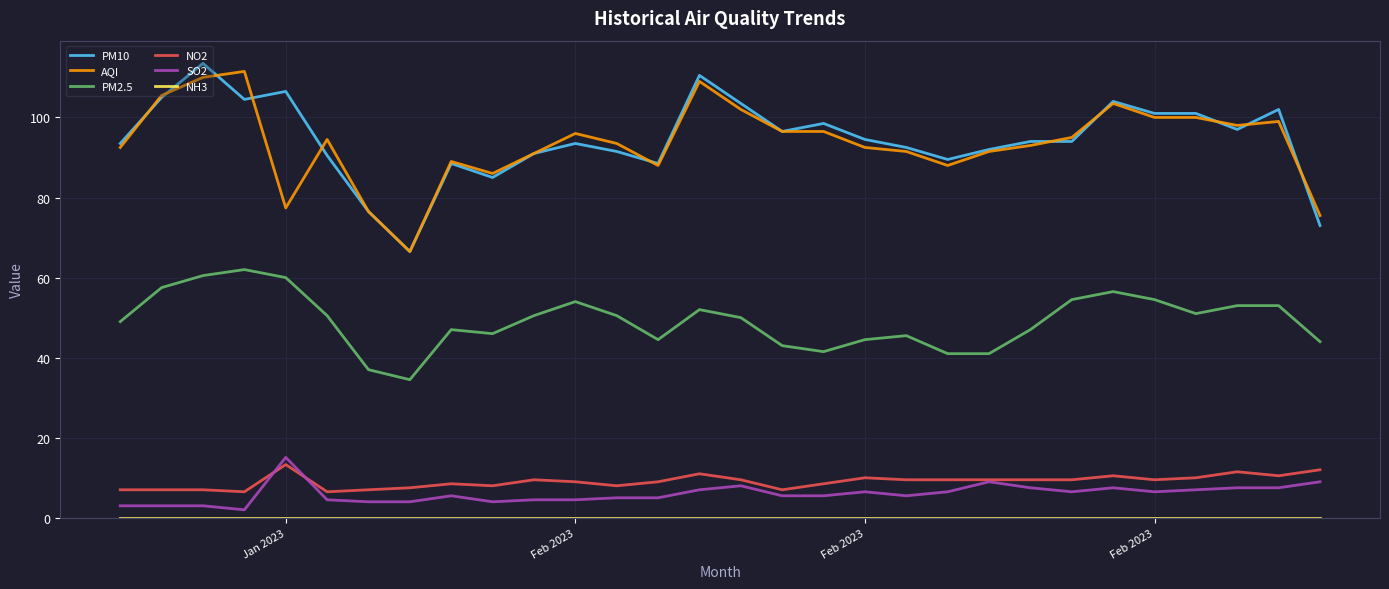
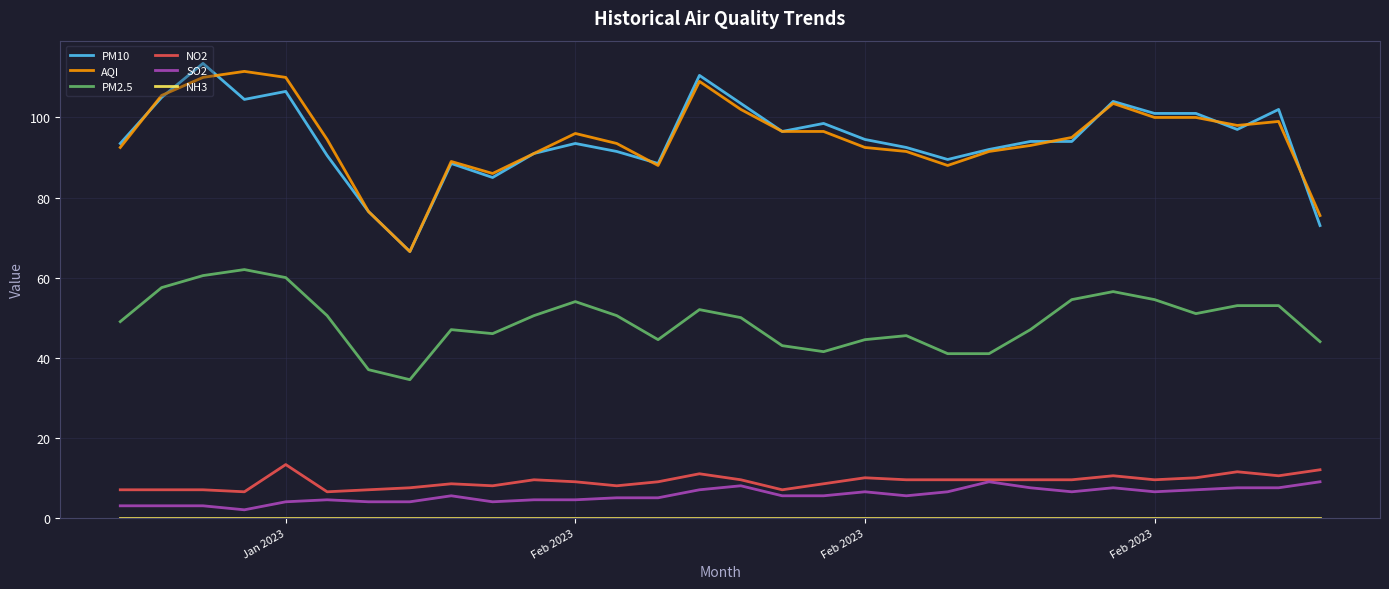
AQI, Jan 2023: 77 -> 110
SO2, Jan 2023: 15 -> 4
